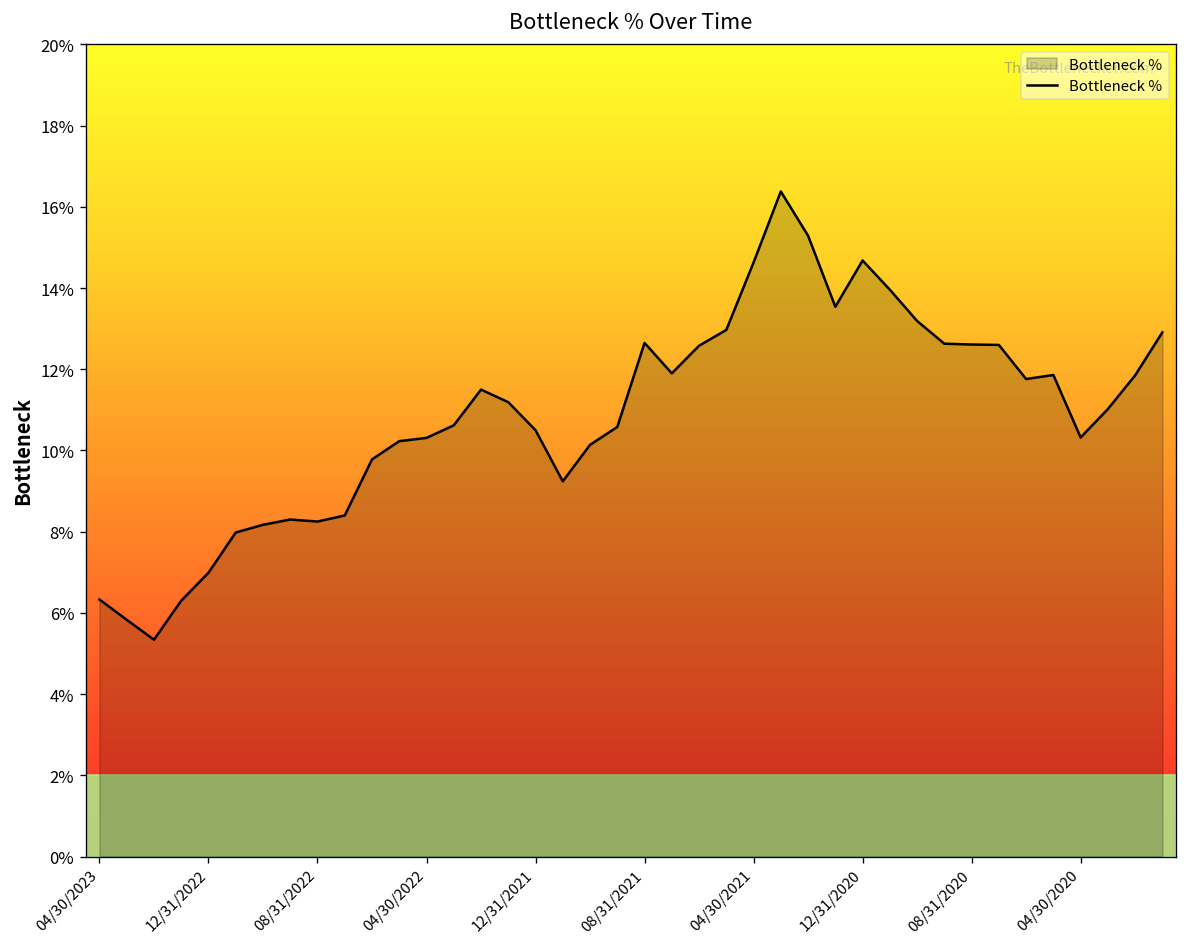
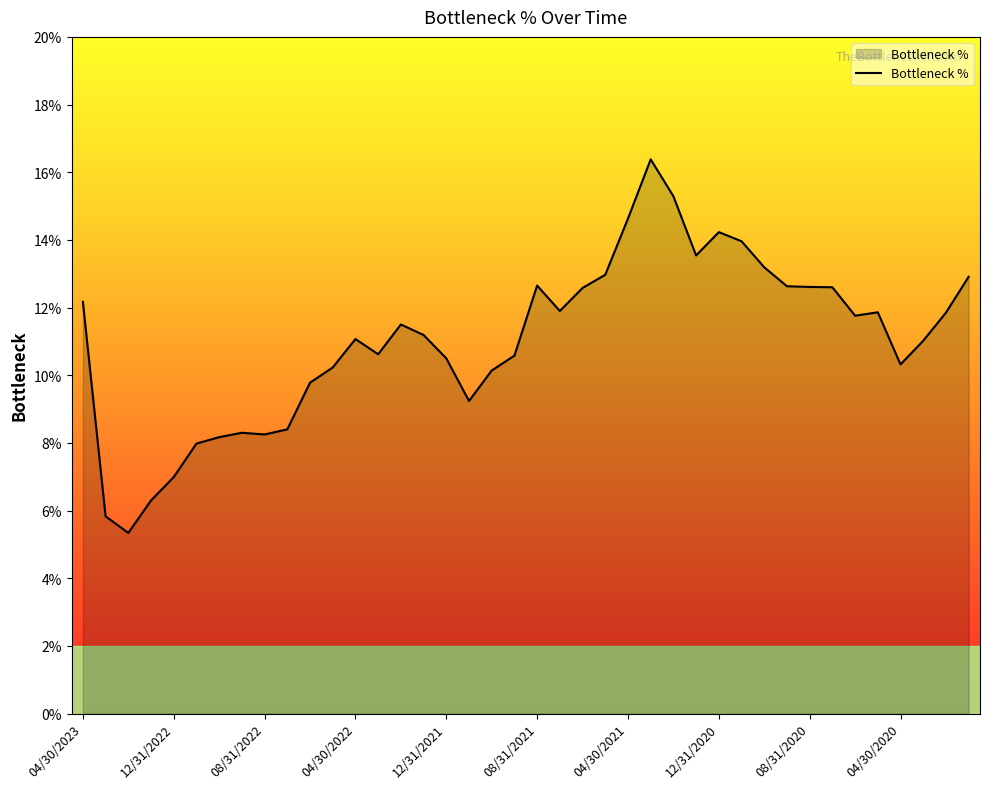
04/30/2023: 6.3% -> 12.2%
04/30/2022: 10.3% -> 11.1%
12/31/2020: 14.7% -> 14.2%
